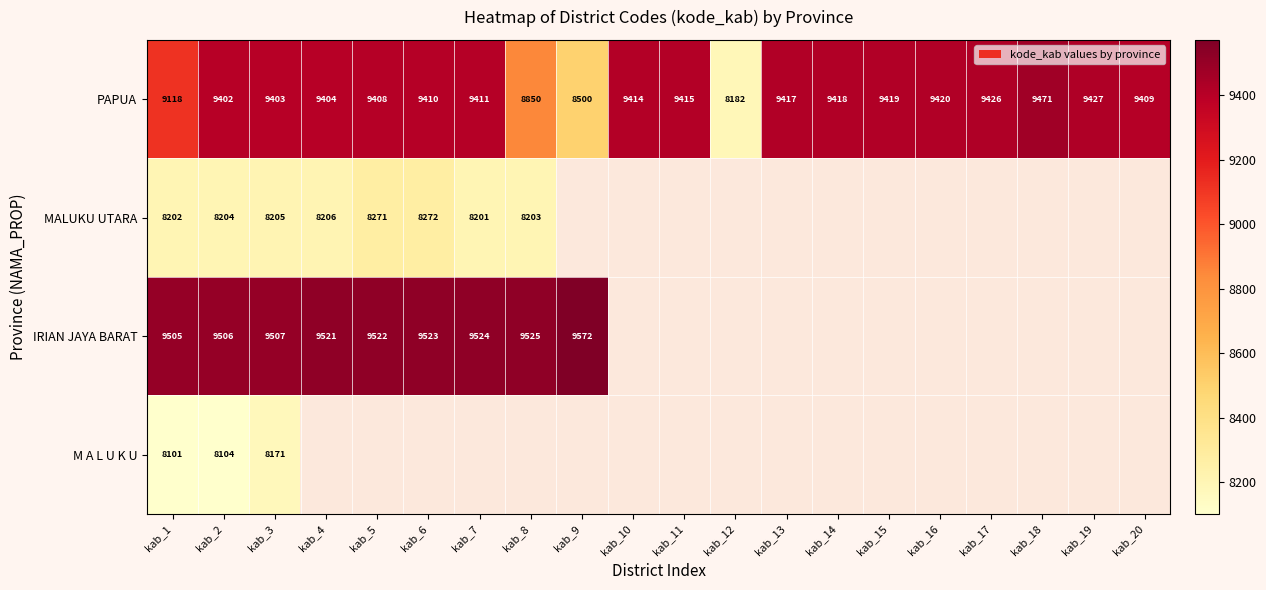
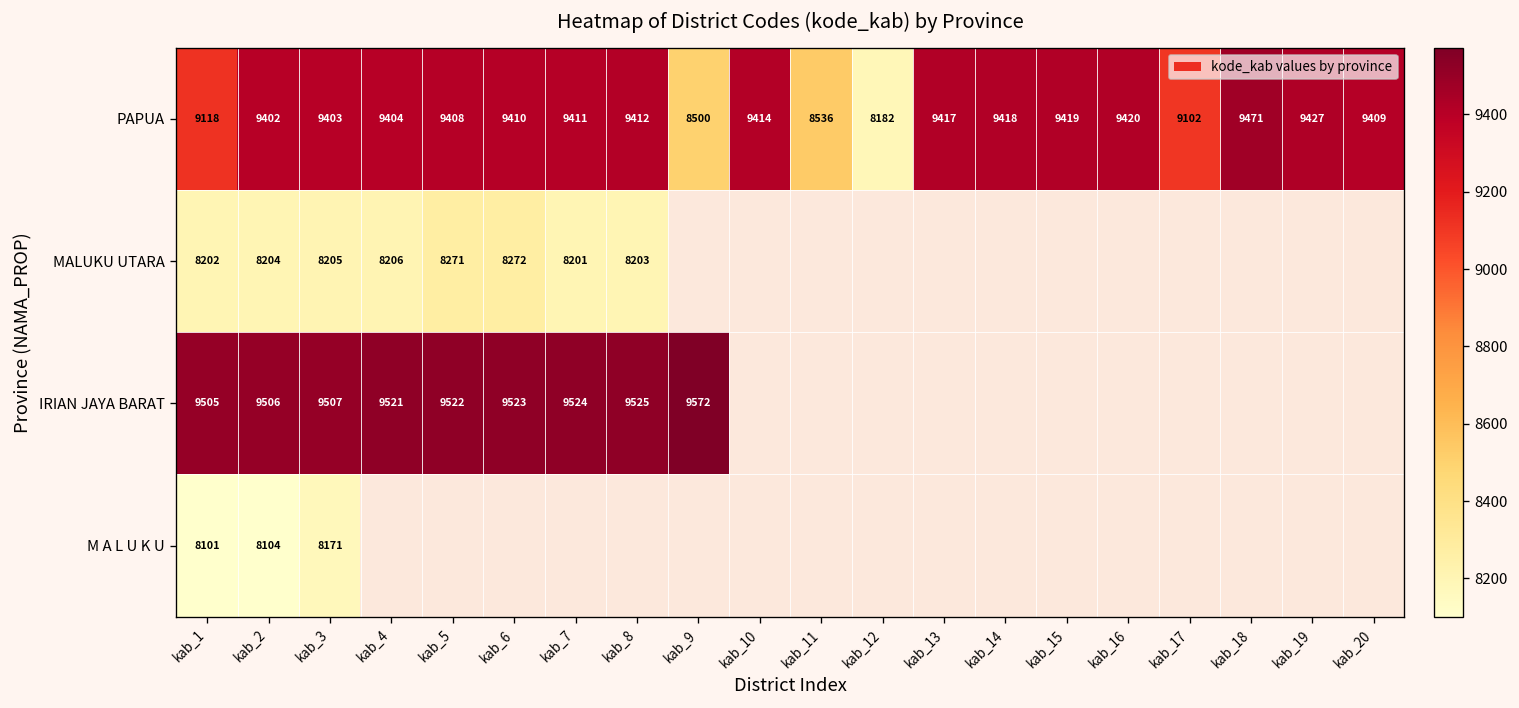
PAPUA, kab_8: 8850 -> 9412
PAPUA, kab_11: 9415 -> 8536
PAPUA, kab_17: 9426 -> 9102
